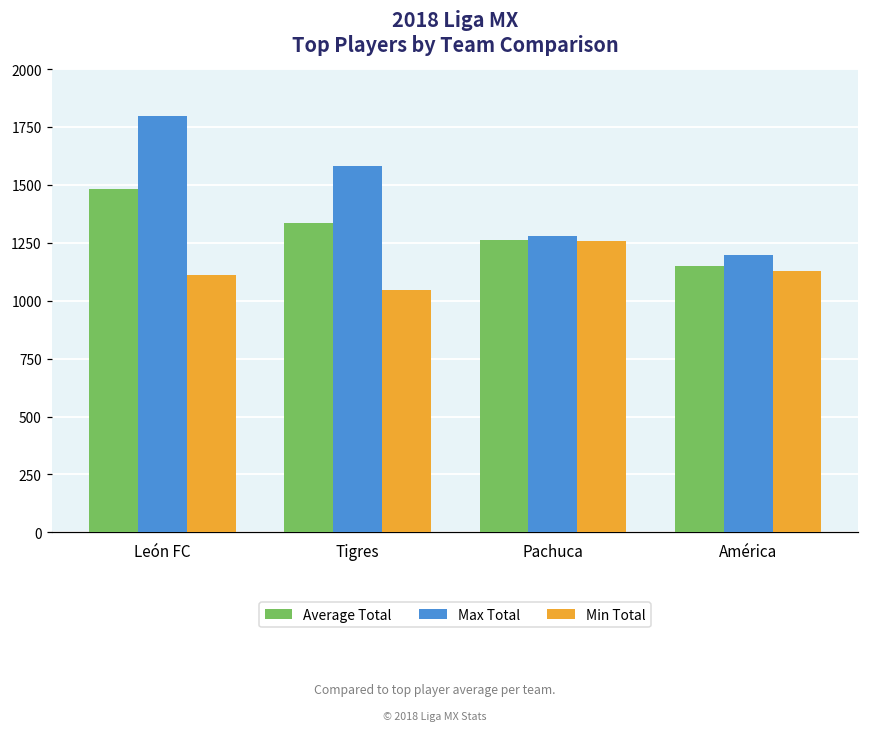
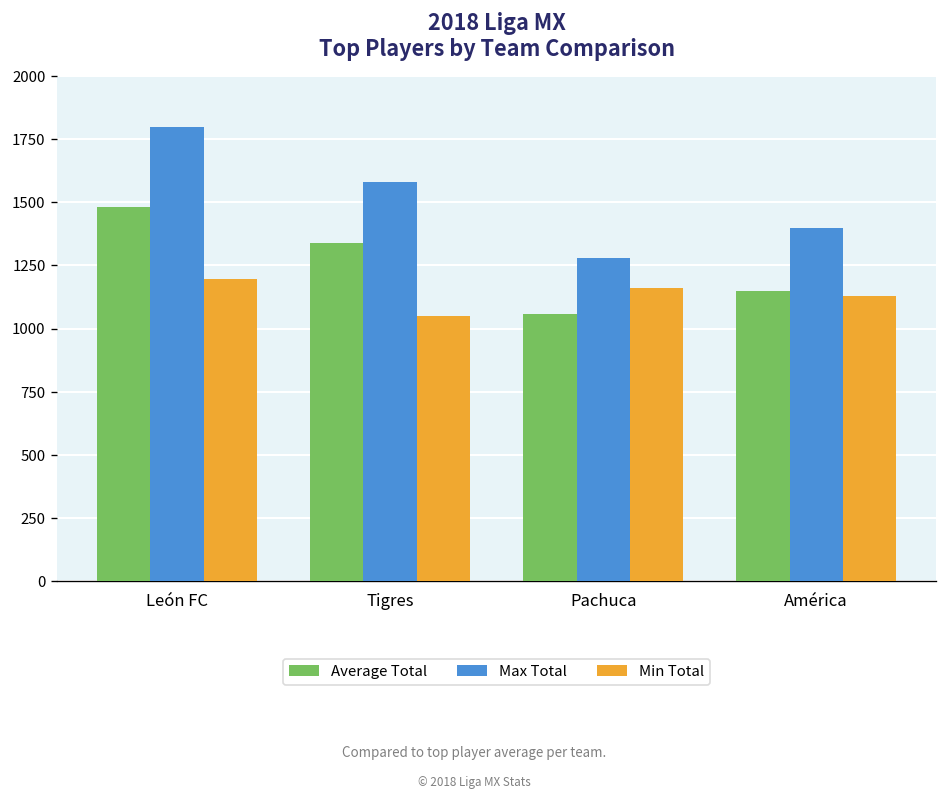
Min Total, León FC: 1110 -> 1200
Average Total, Pachuca: 1260 -> 1060
Min Total, Pachuca: 1260 -> 1160
Max Total, América: 1200 -> 1400
